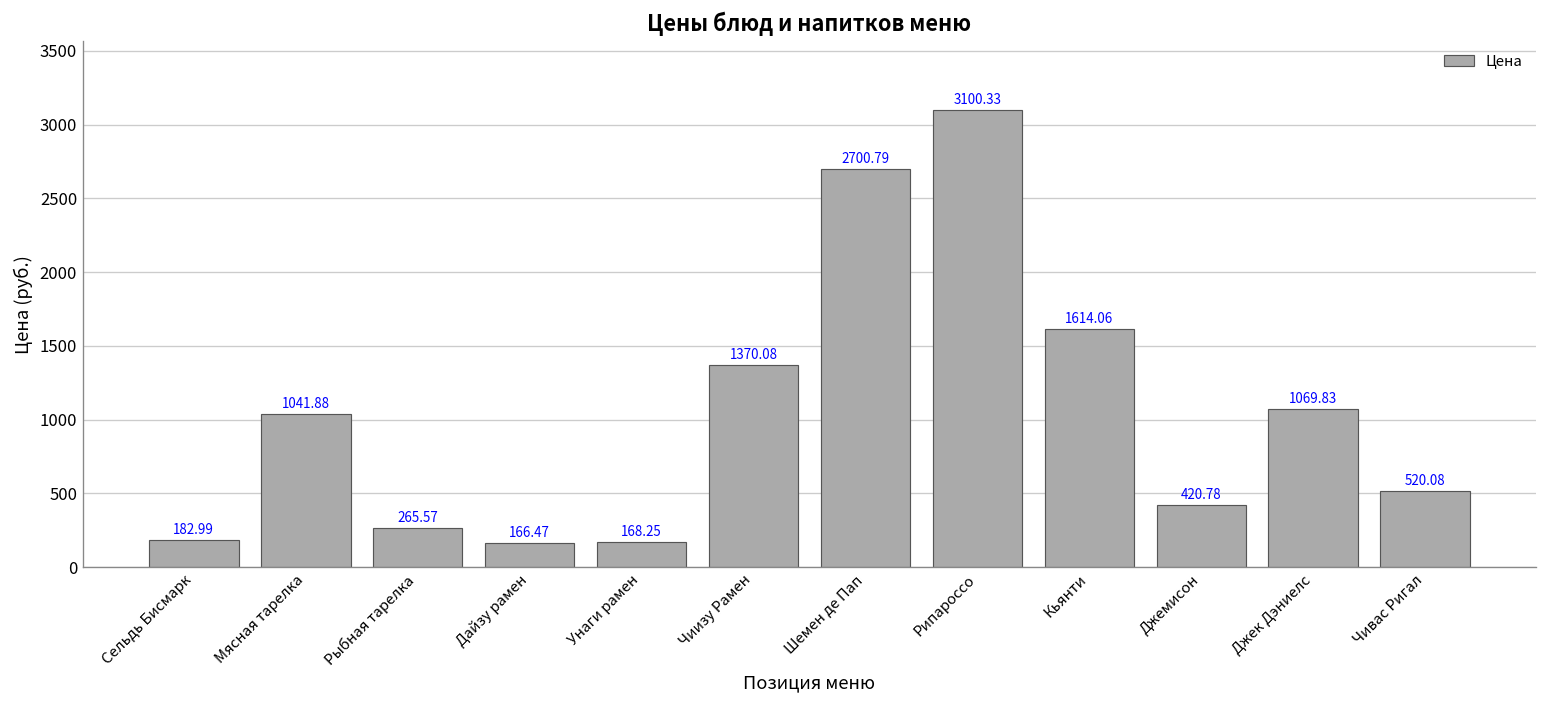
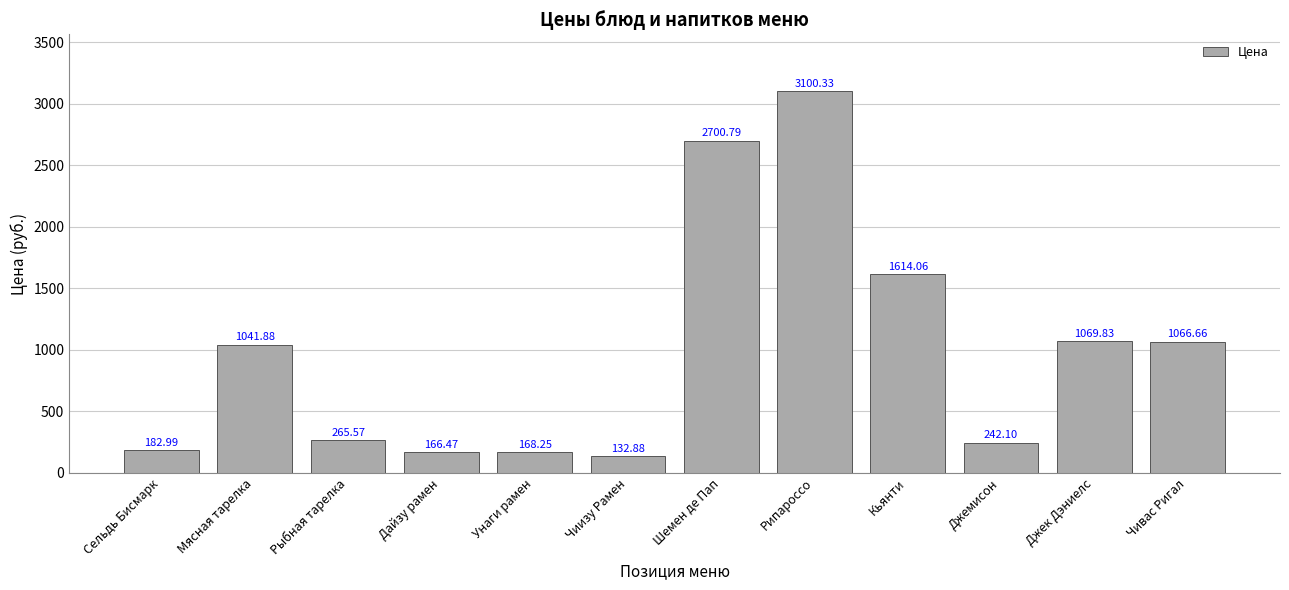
Чиизу Рамен: 1370.08 -> 132.88
Джемисон: 420.78 -> 242.10
Чивас Ригал: 520.08 -> 1066.66
